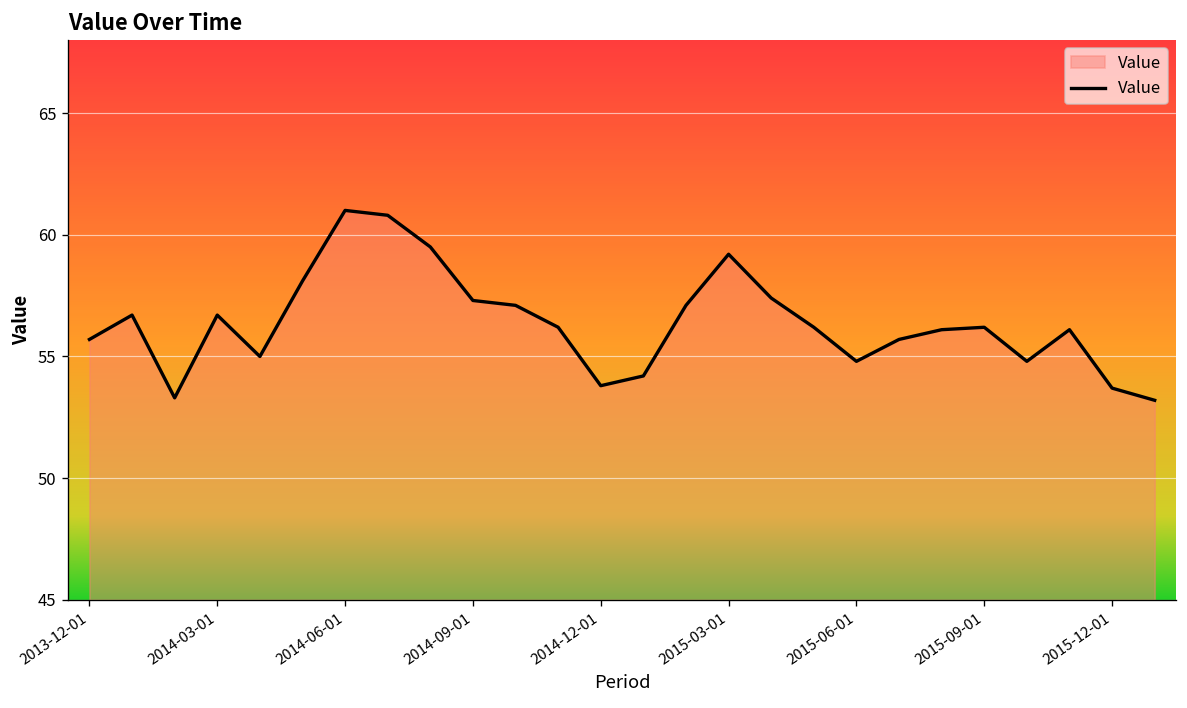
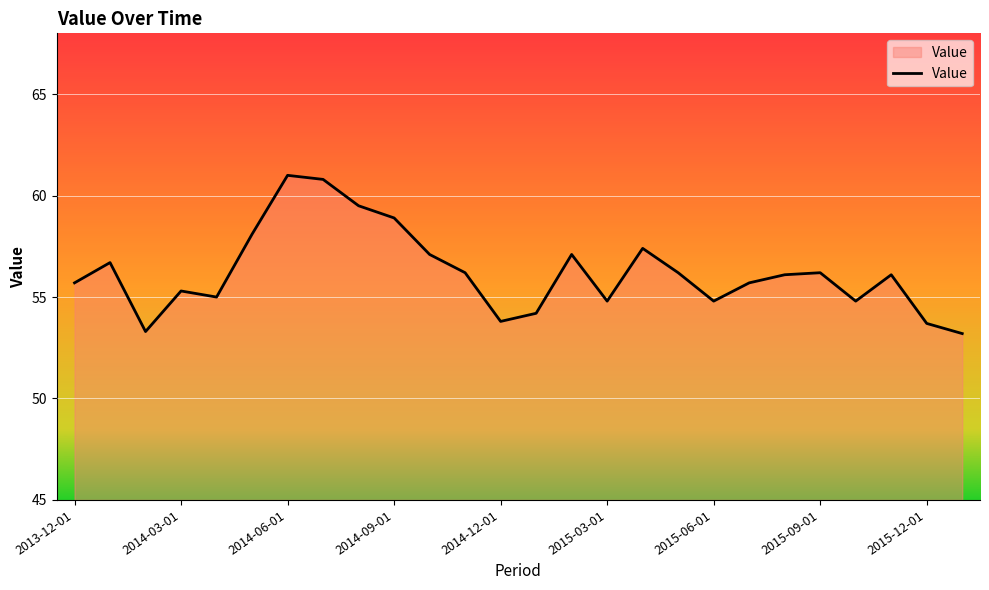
2014-03-01: 56.7 -> 55.3
2014-09-01: 57.3 -> 58.9
2015-03-01: 59.2 -> 54.8
